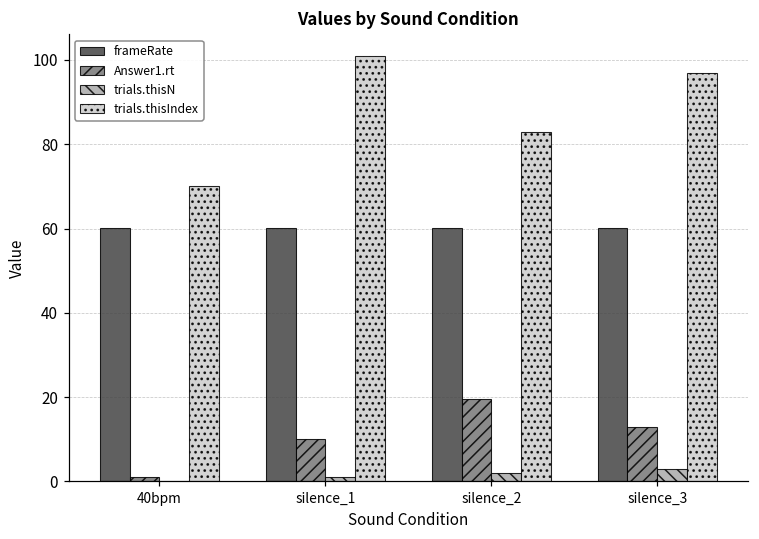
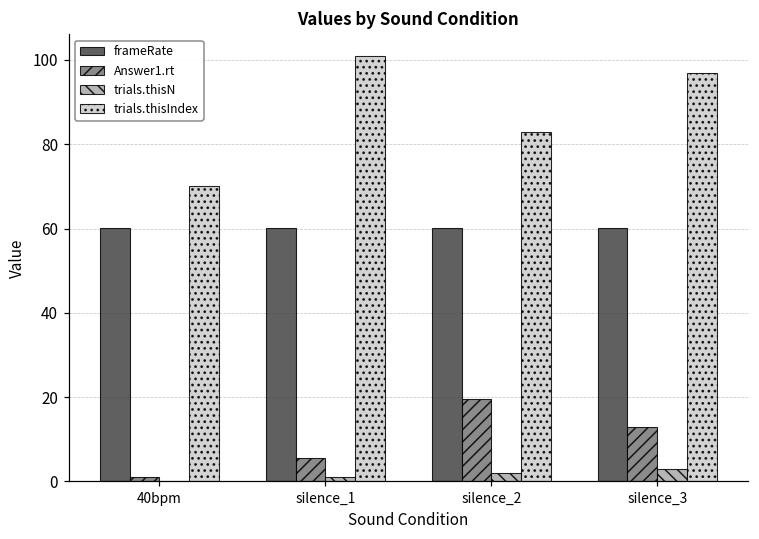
Answer1.rt, silence_1: 10 -> 6
